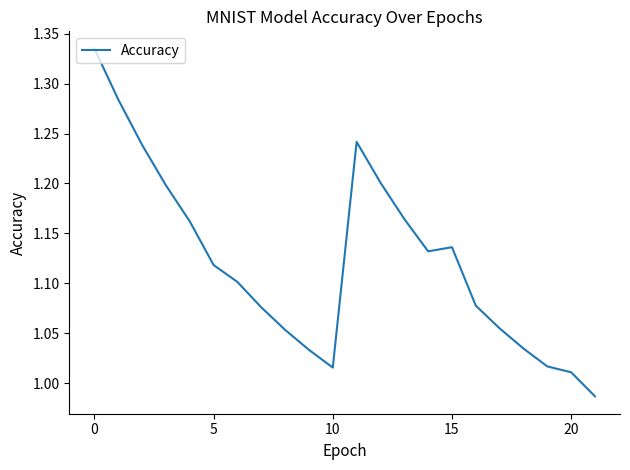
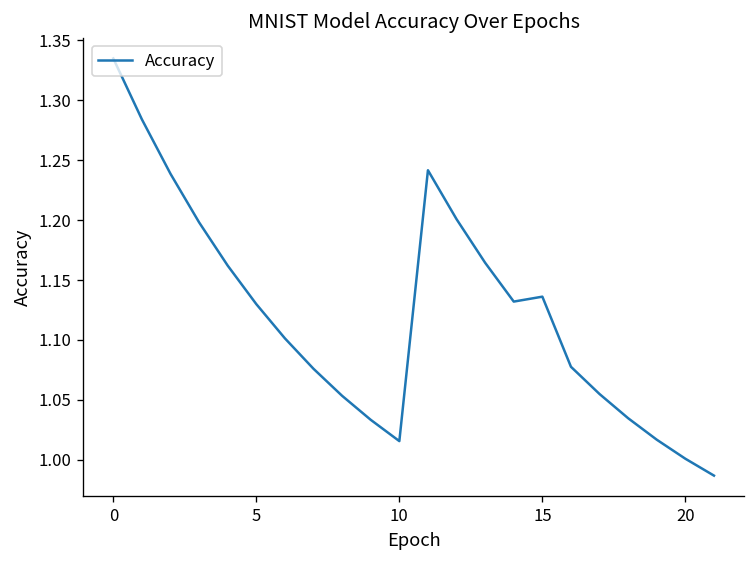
5: 1.12 -> 1.13
20: 1.01 -> 1.00
